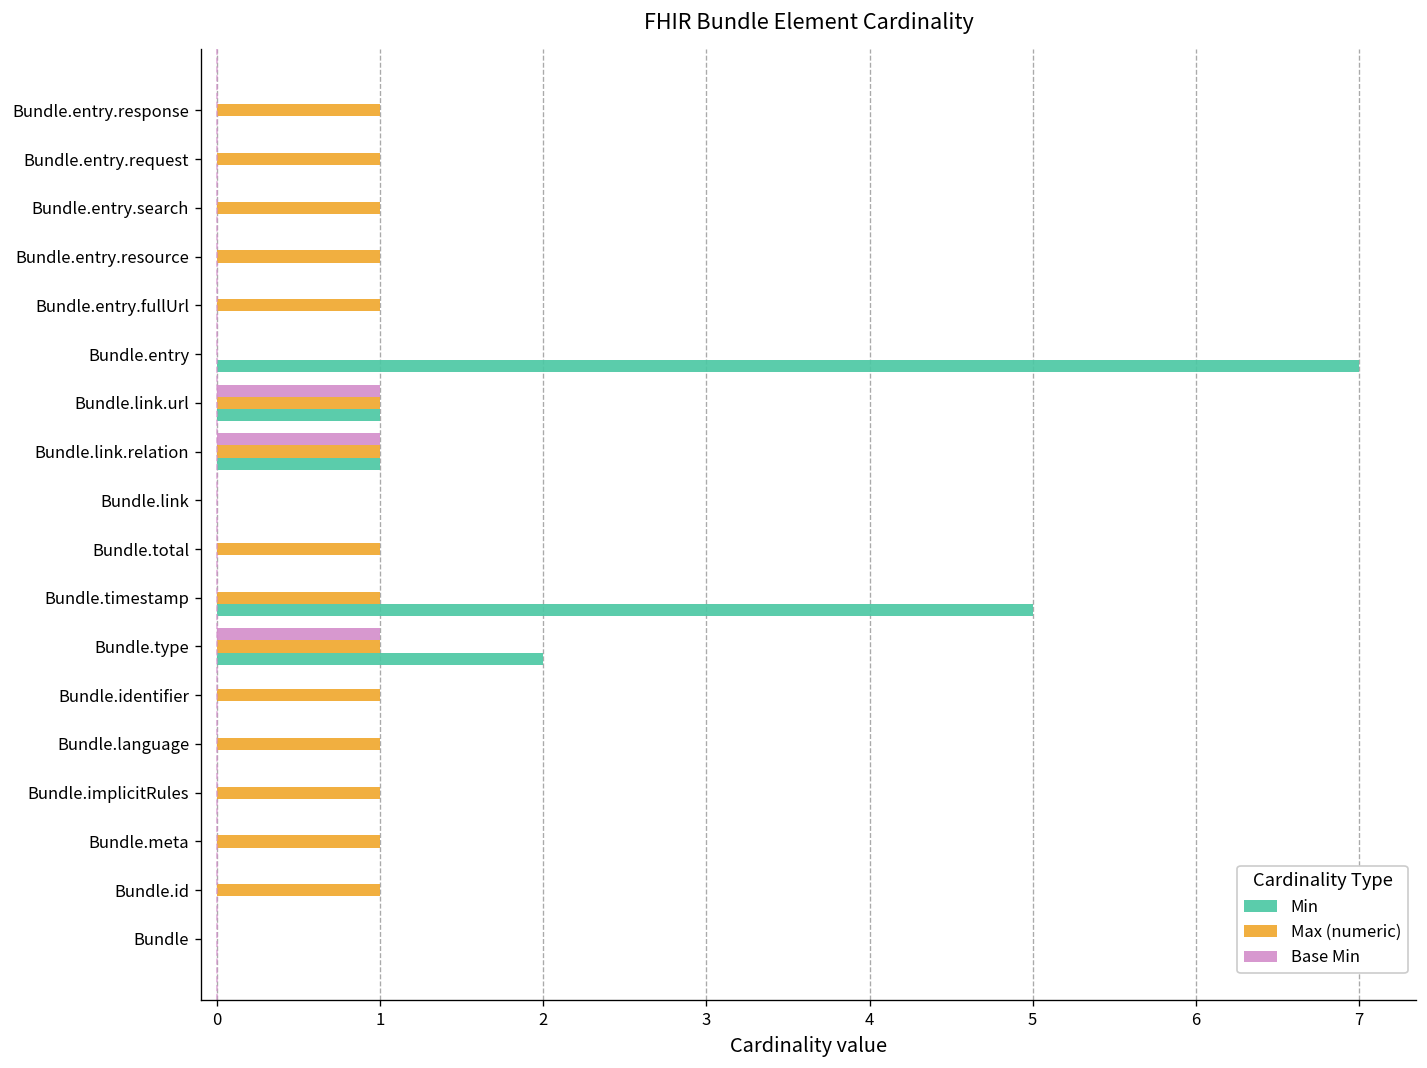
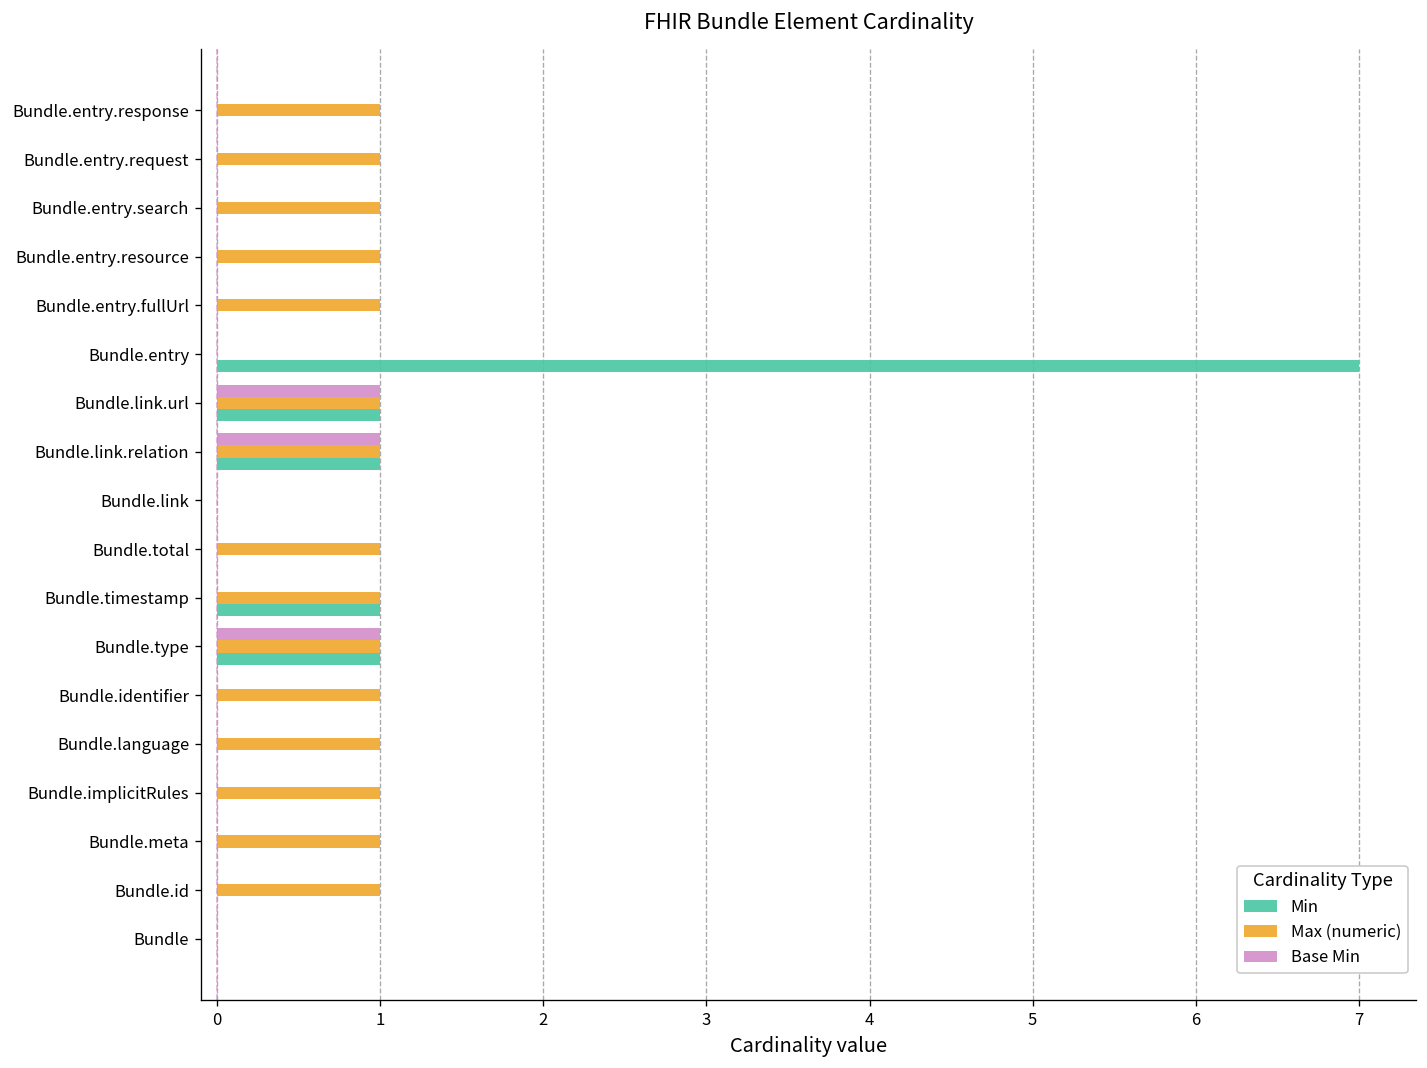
Min, Bundle.timestamp: 5 -> 1
Min, Bundle.type: 2 -> 1
